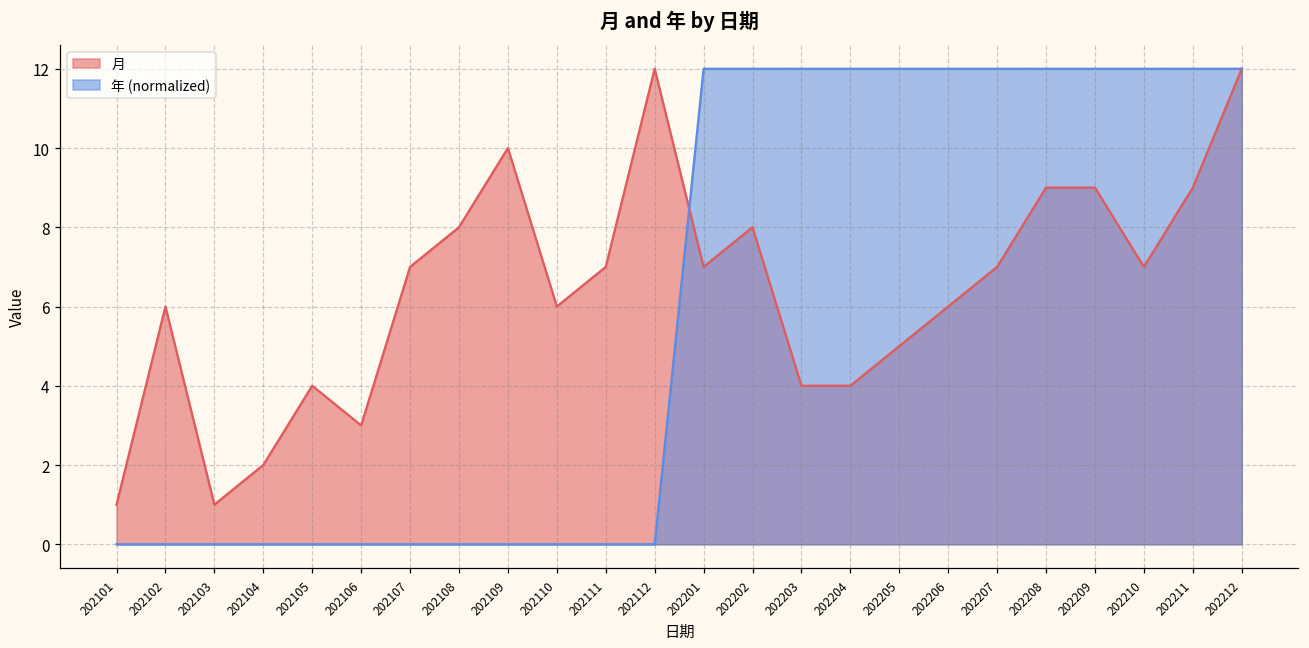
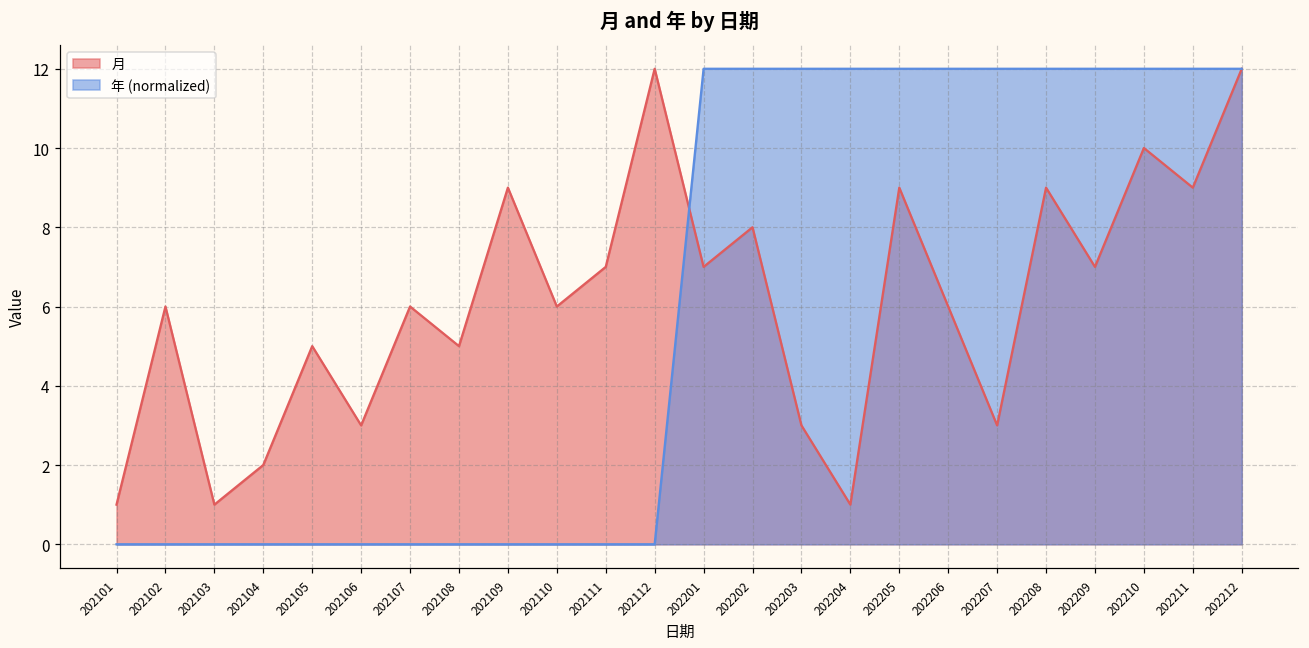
月, 202105: 4 -> 5
月, 202107: 7 -> 6
月, 202108: 8 -> 5
月, 202109: 10 -> 9
月, 202203: 4 -> 3
月, 202204: 4 -> 1
月, 202205: 5 -> 9
月, 202207: 7 -> 3
月, 202209: 9 -> 7
月, 202210: 7 -> 10
